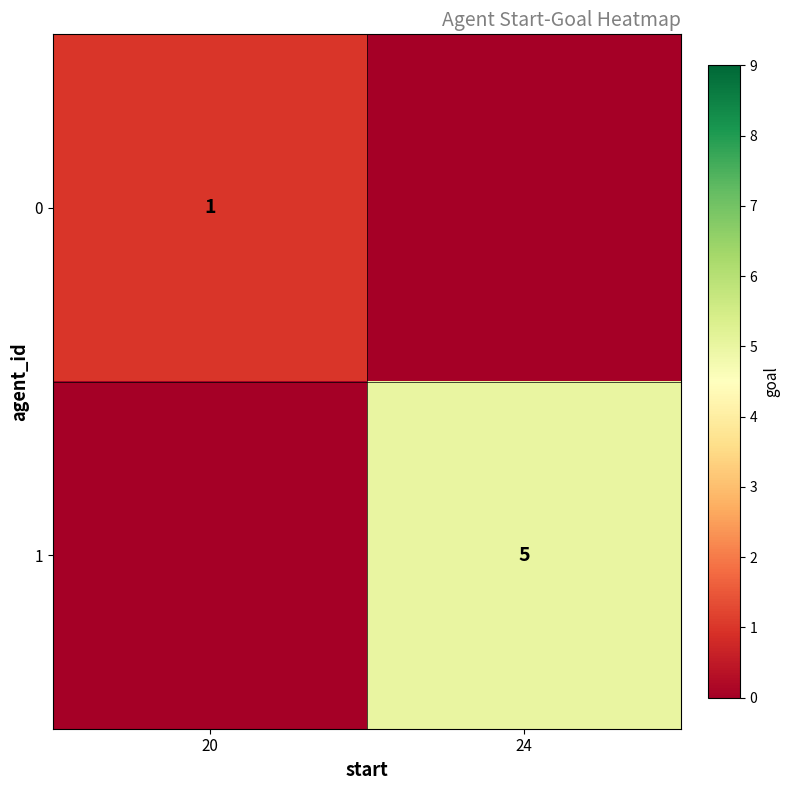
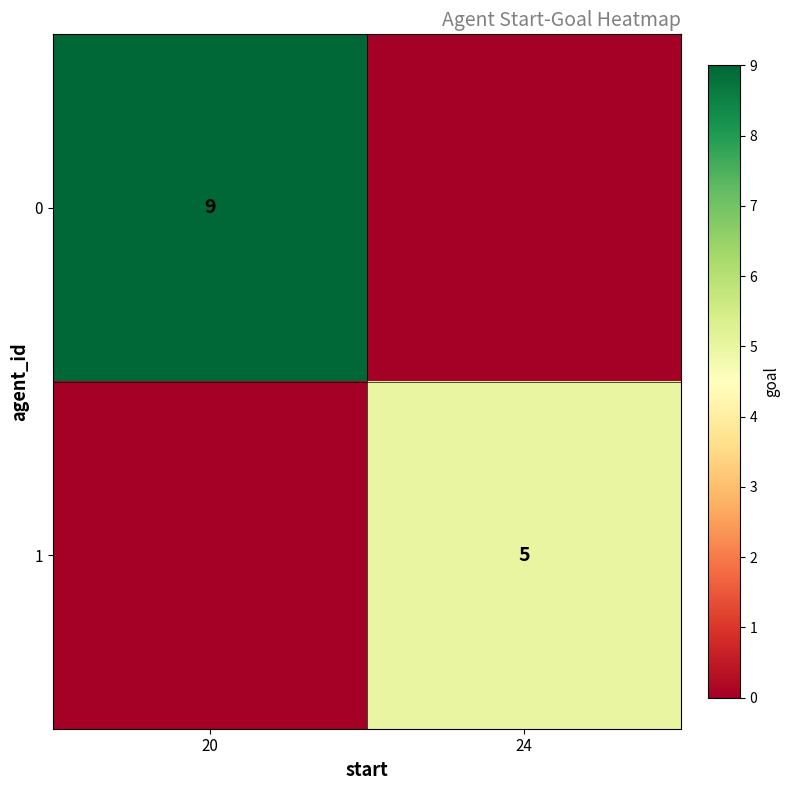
0, 20: 1 -> 9
